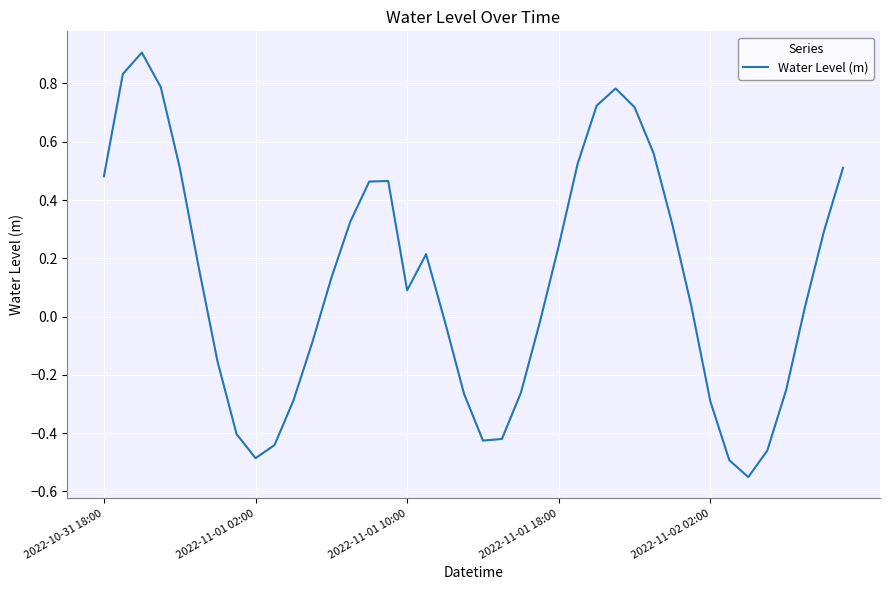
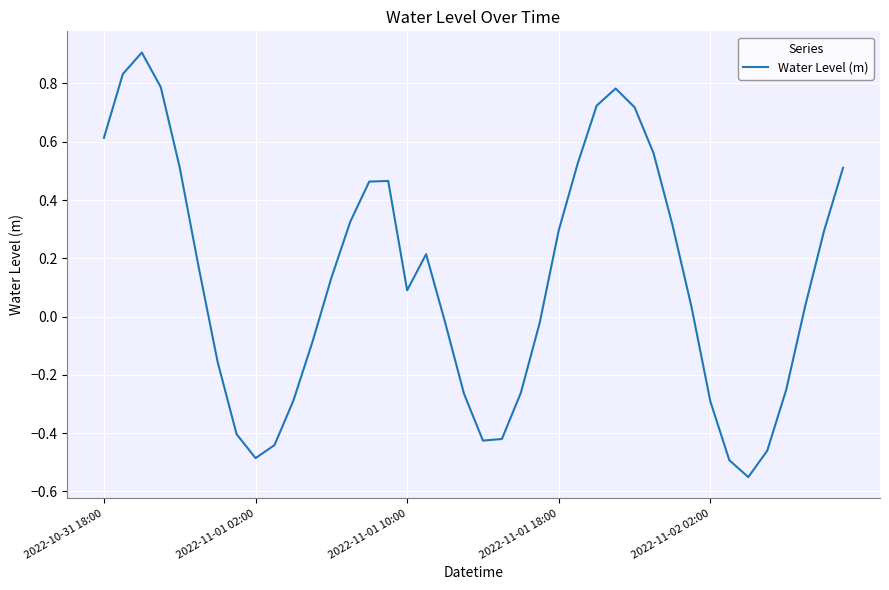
2022-10-31 18:00: 0.48 -> 0.61
2022-11-01 18:00: 0.24 -> 0.30
